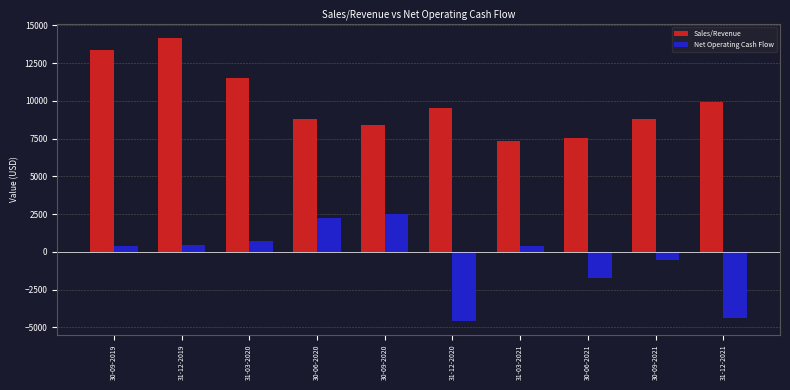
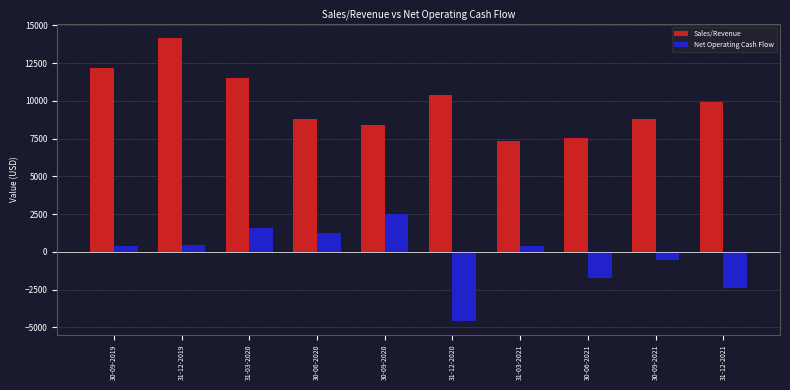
Sales/Revenue, 30-09-2019: 13300 -> 12200
Net Operating Cash Flow, 31-03-2020: 700 -> 1600
Net Operating Cash Flow, 30-06-2020: 2200 -> 1200
Sales/Revenue, 31-12-2020: 9500 -> 10400
Net Operating Cash Flow, 31-12-2021: -4400 -> -2400
